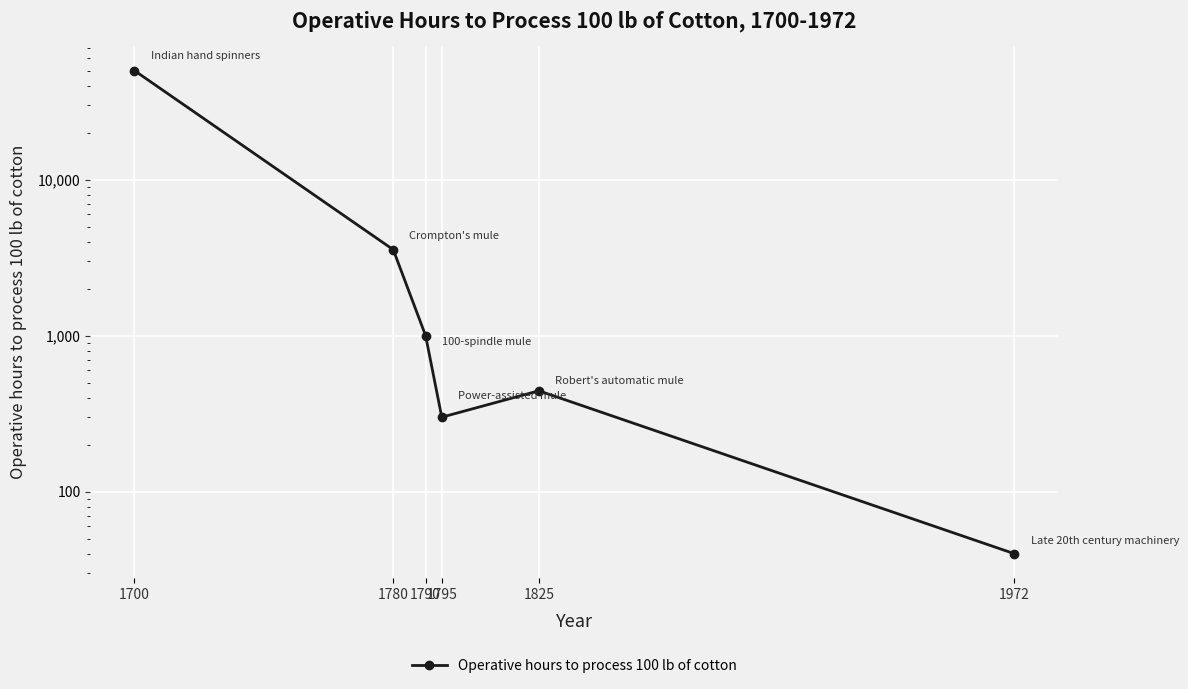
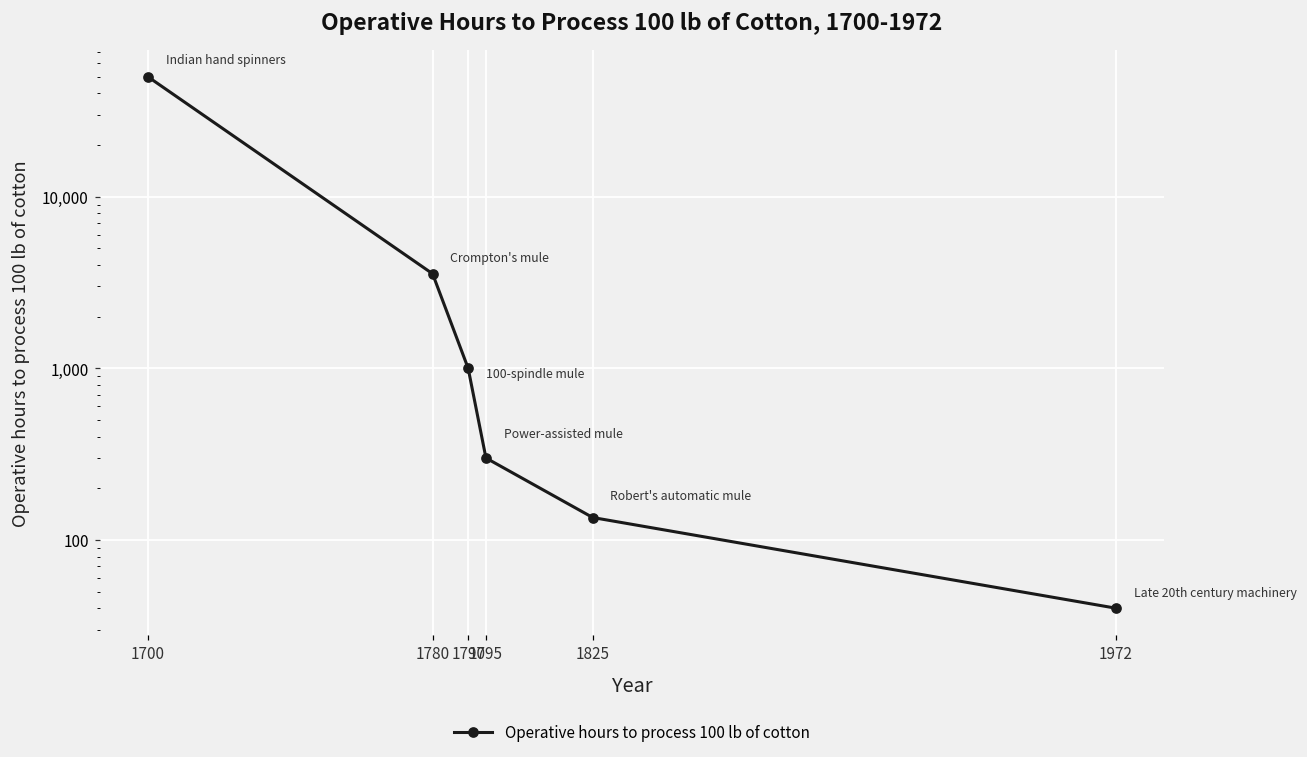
1825: 440 -> 140
